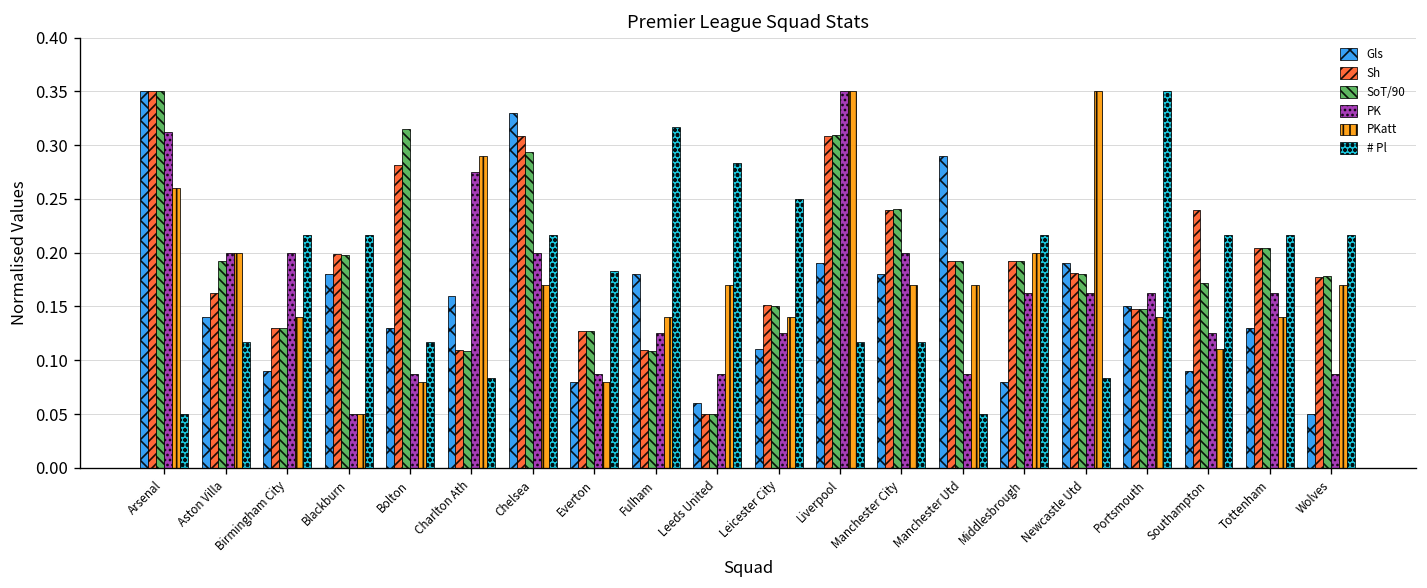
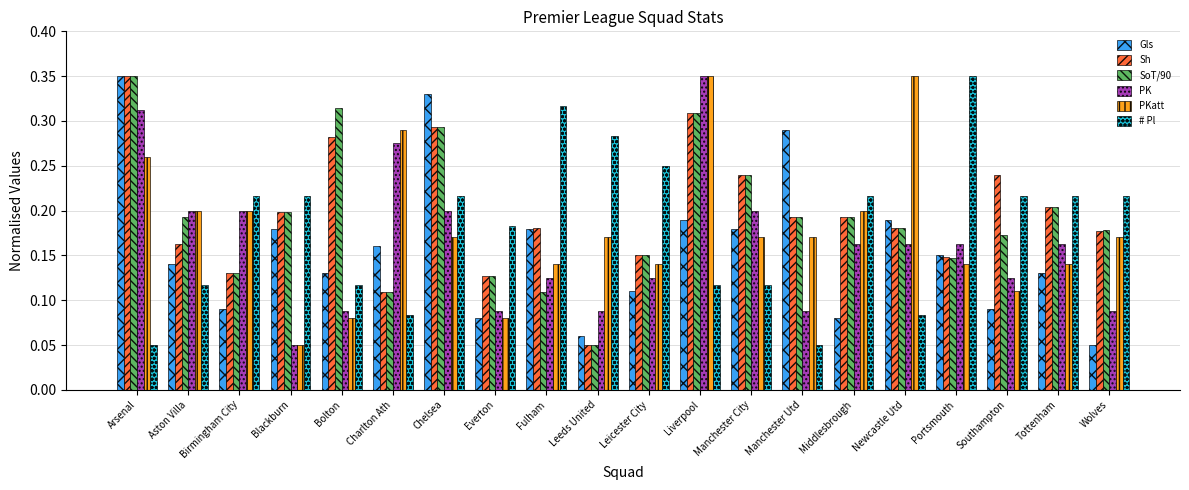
PKatt, Birmingham City: 0.14 -> 0.20
Sh, Chelsea: 0.31 -> 0.29
Sh, Fulham: 0.11 -> 0.18
